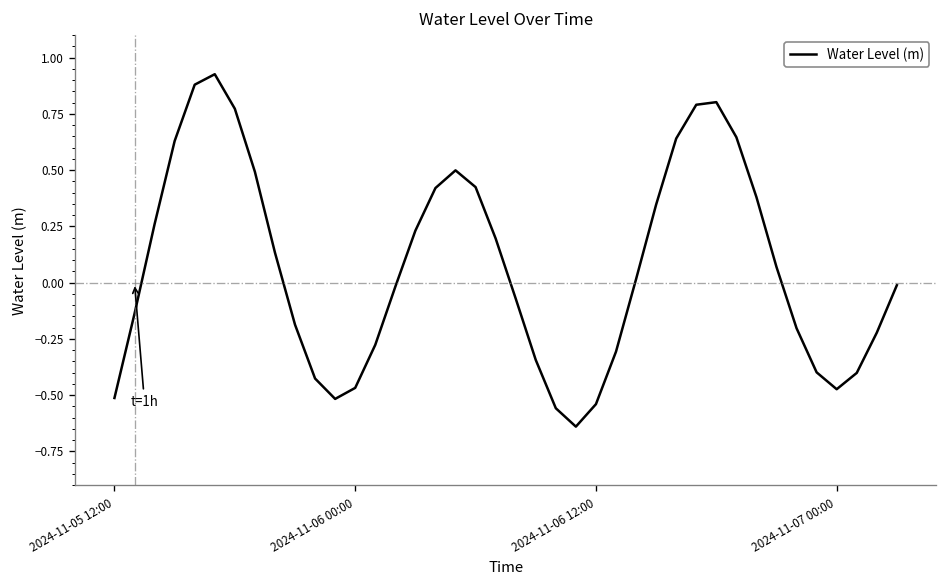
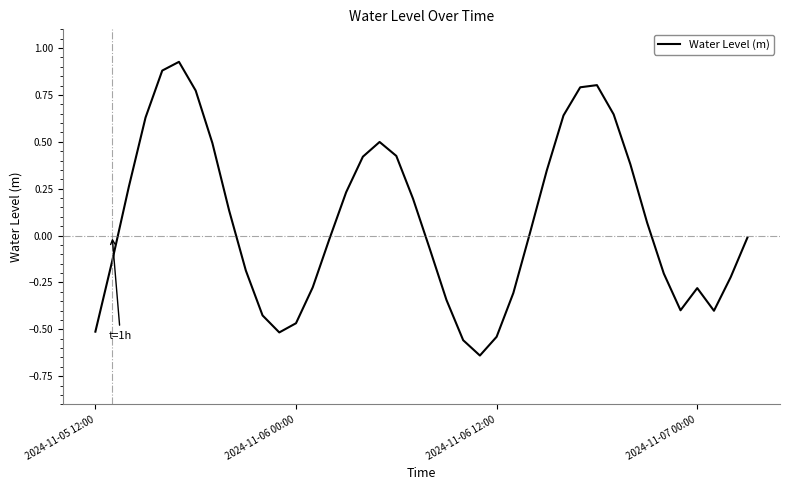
2024-11-07 00:00: -0.47 -> -0.28
